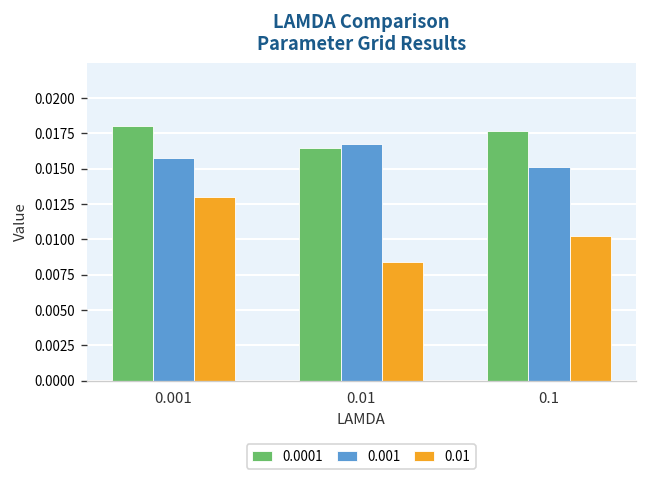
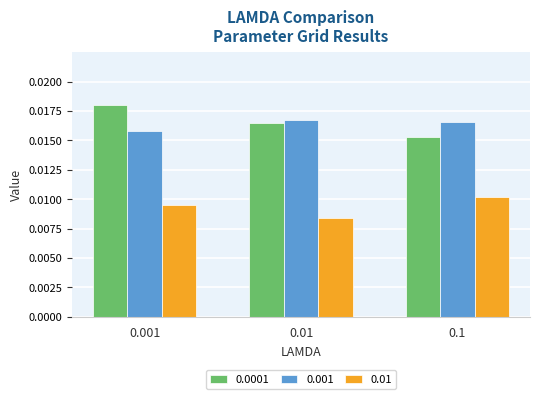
0.01, 0.001: 0.0130 -> 0.0095
0.0001, 0.1: 0.0176 -> 0.0152
0.001, 0.1: 0.0151 -> 0.0166
